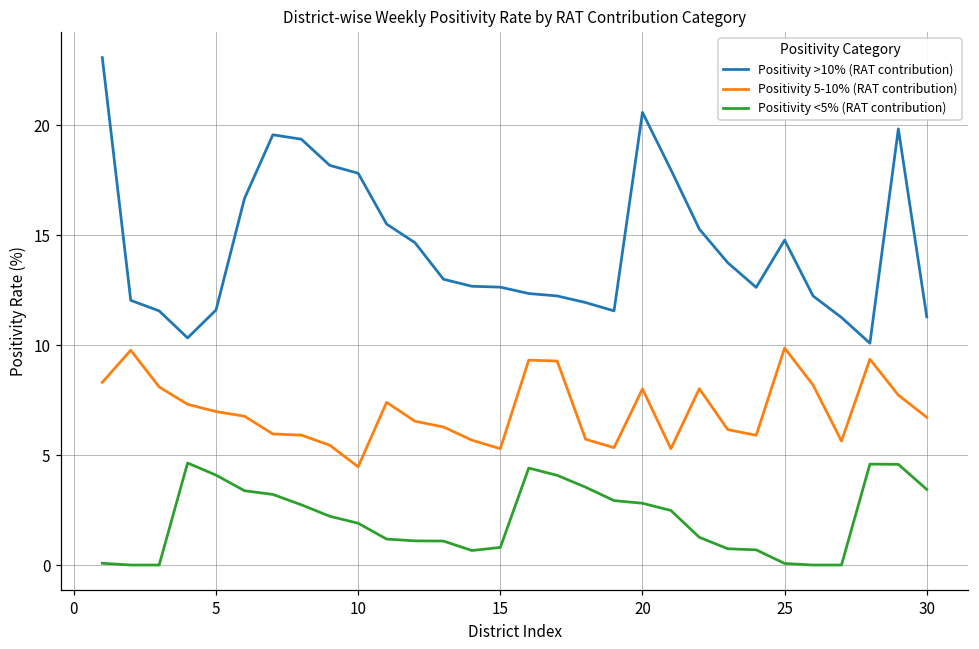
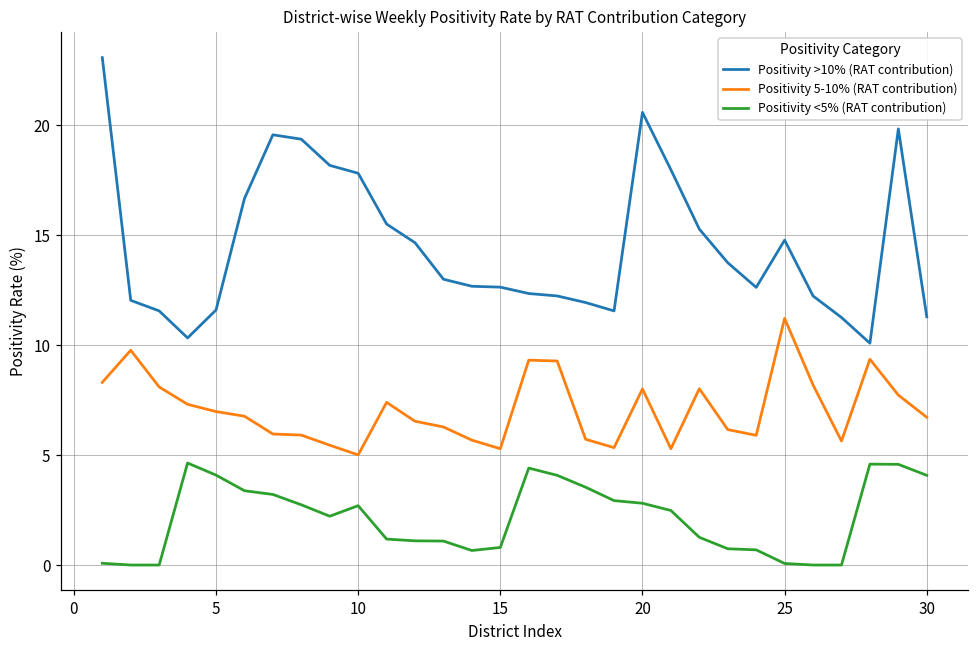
Positivity 5-10% (RAT contribution), 10: 4.5 -> 5.0
Positivity <5% (RAT contribution), 10: 1.9 -> 2.7
Positivity 5-10% (RAT contribution), 25: 9.9 -> 11.2
Positivity <5% (RAT contribution), 30: 3.4 -> 4.1
